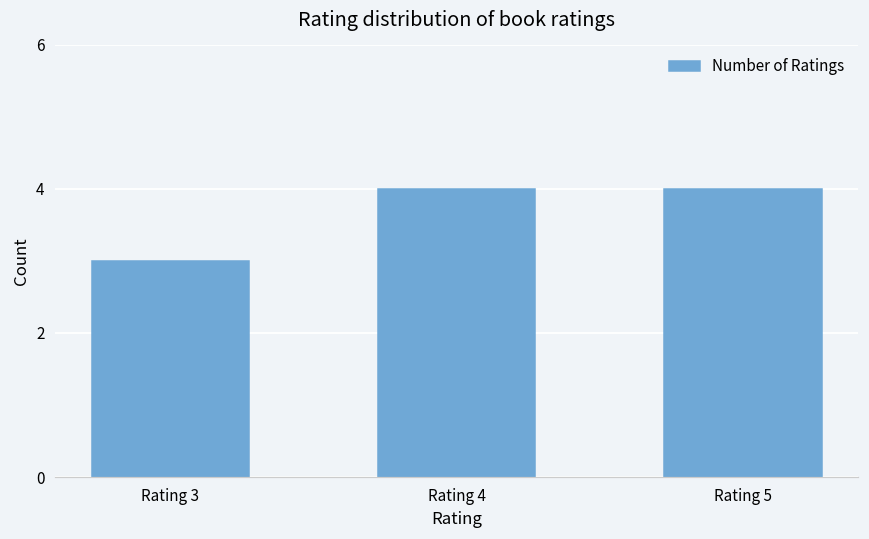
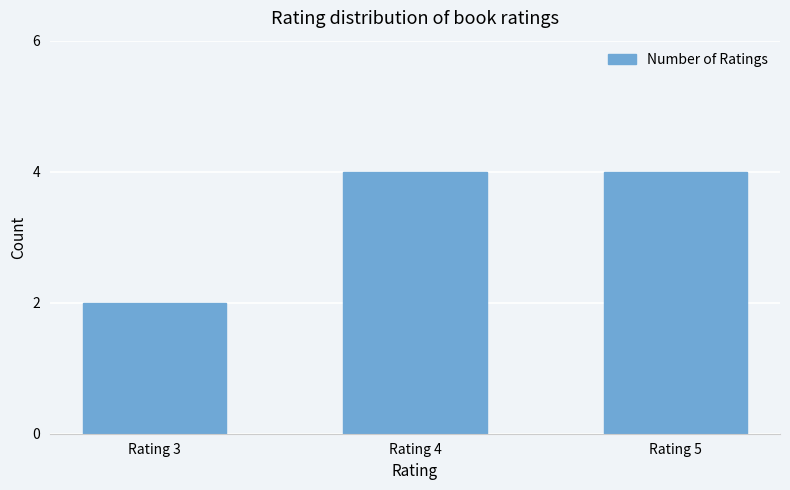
Rating 3: 3 -> 2
